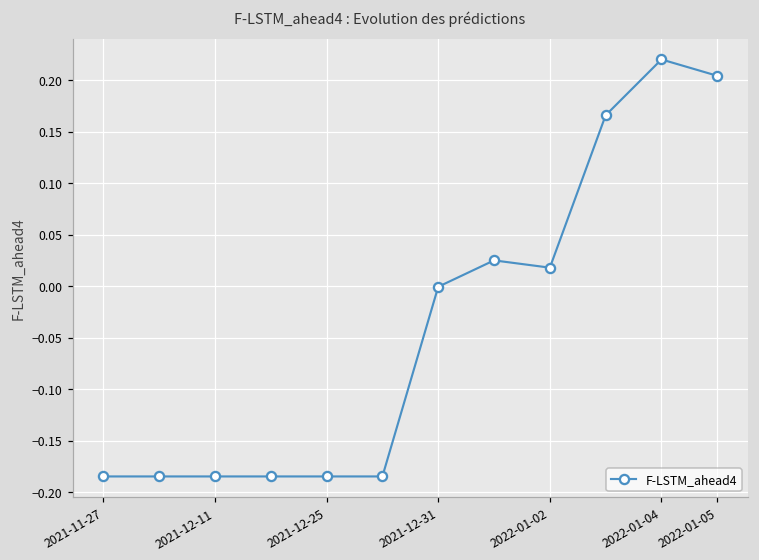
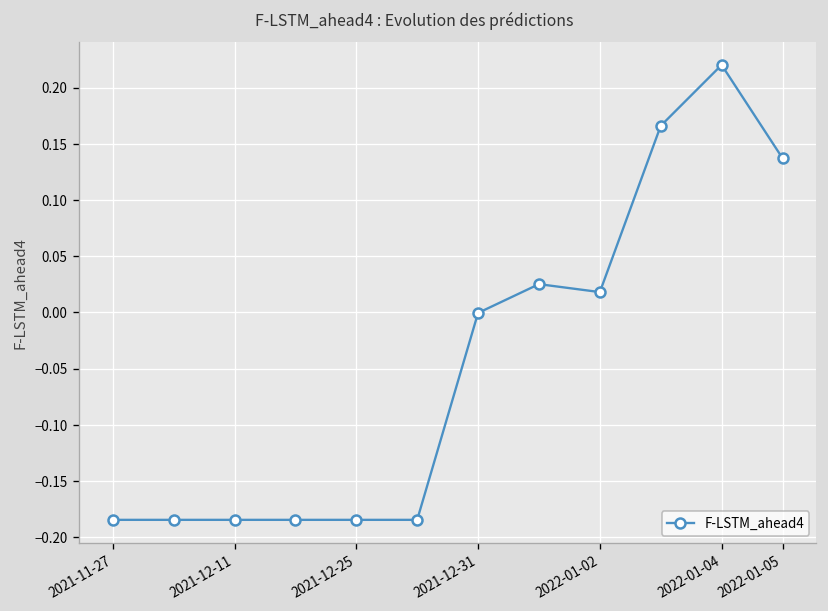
2022-01-05: 0.20 -> 0.14
